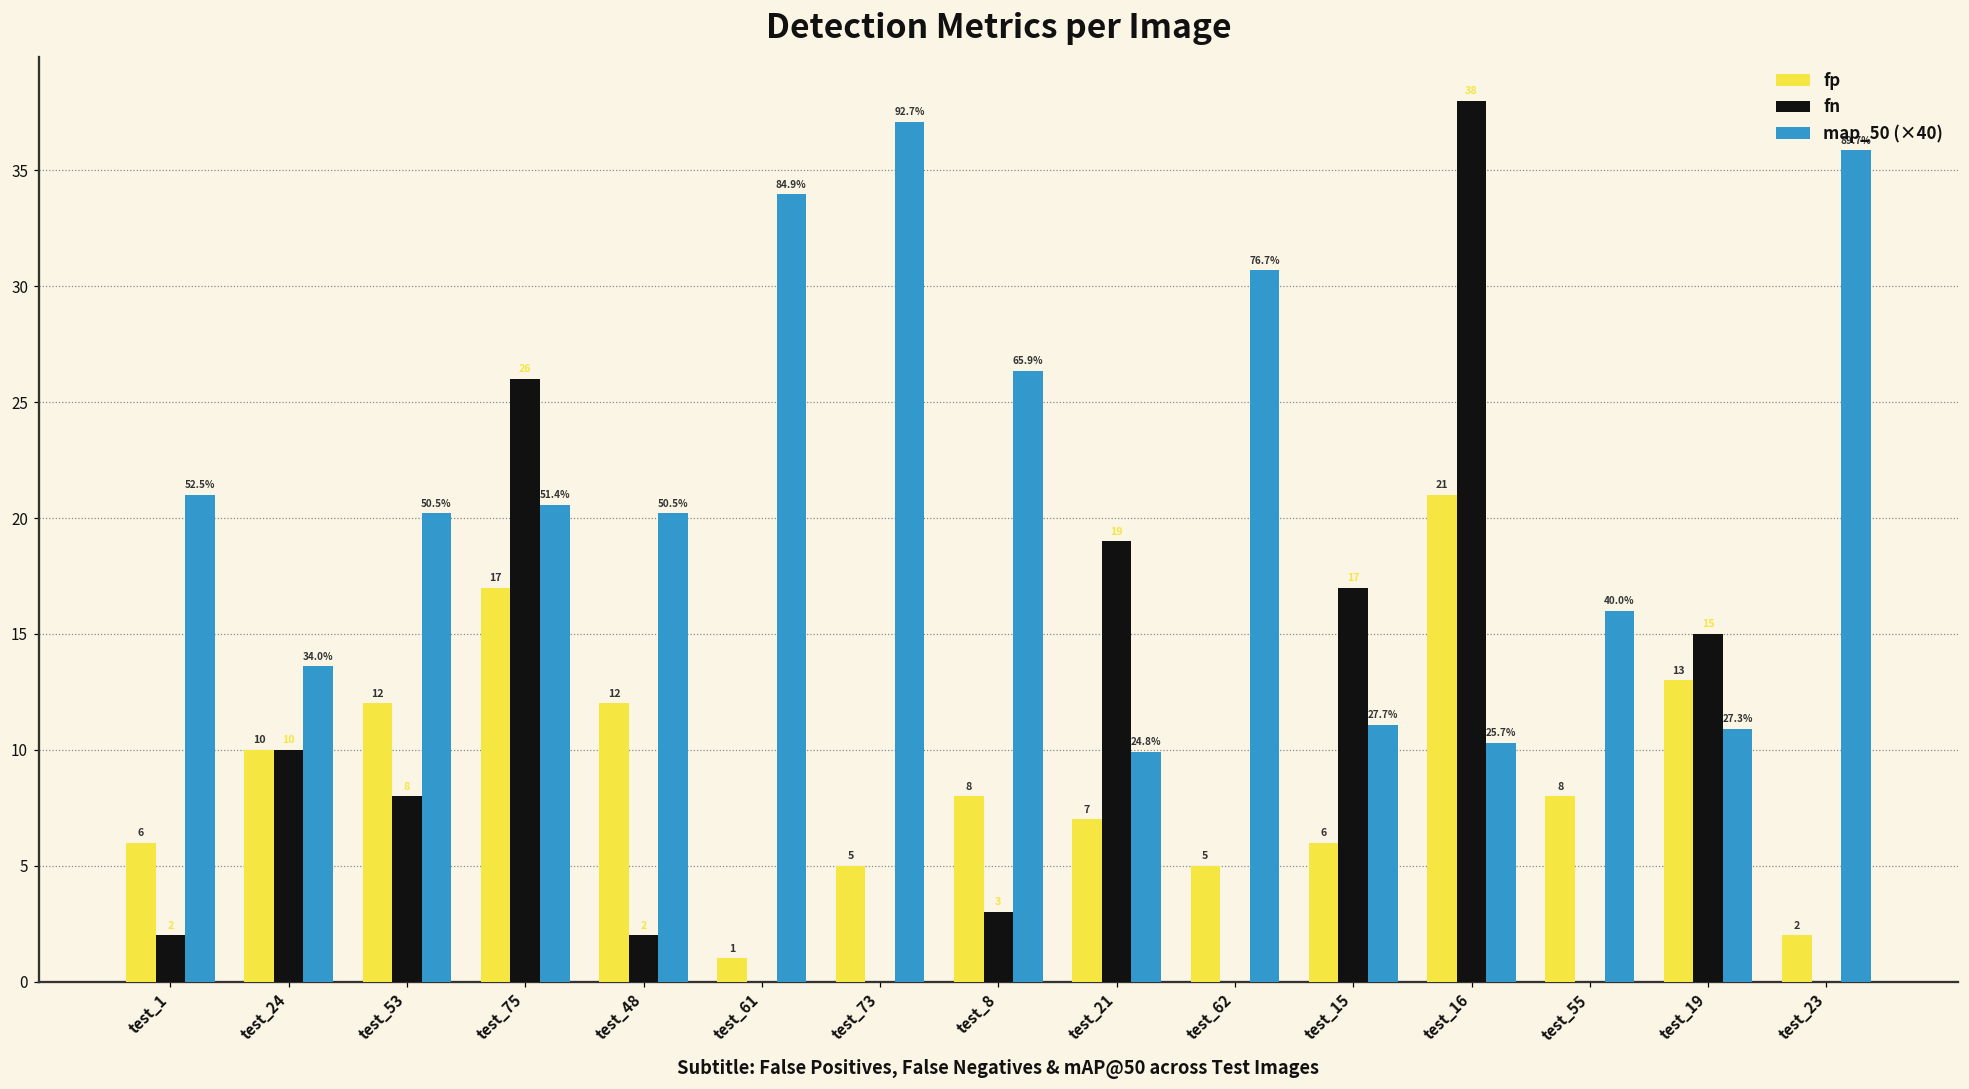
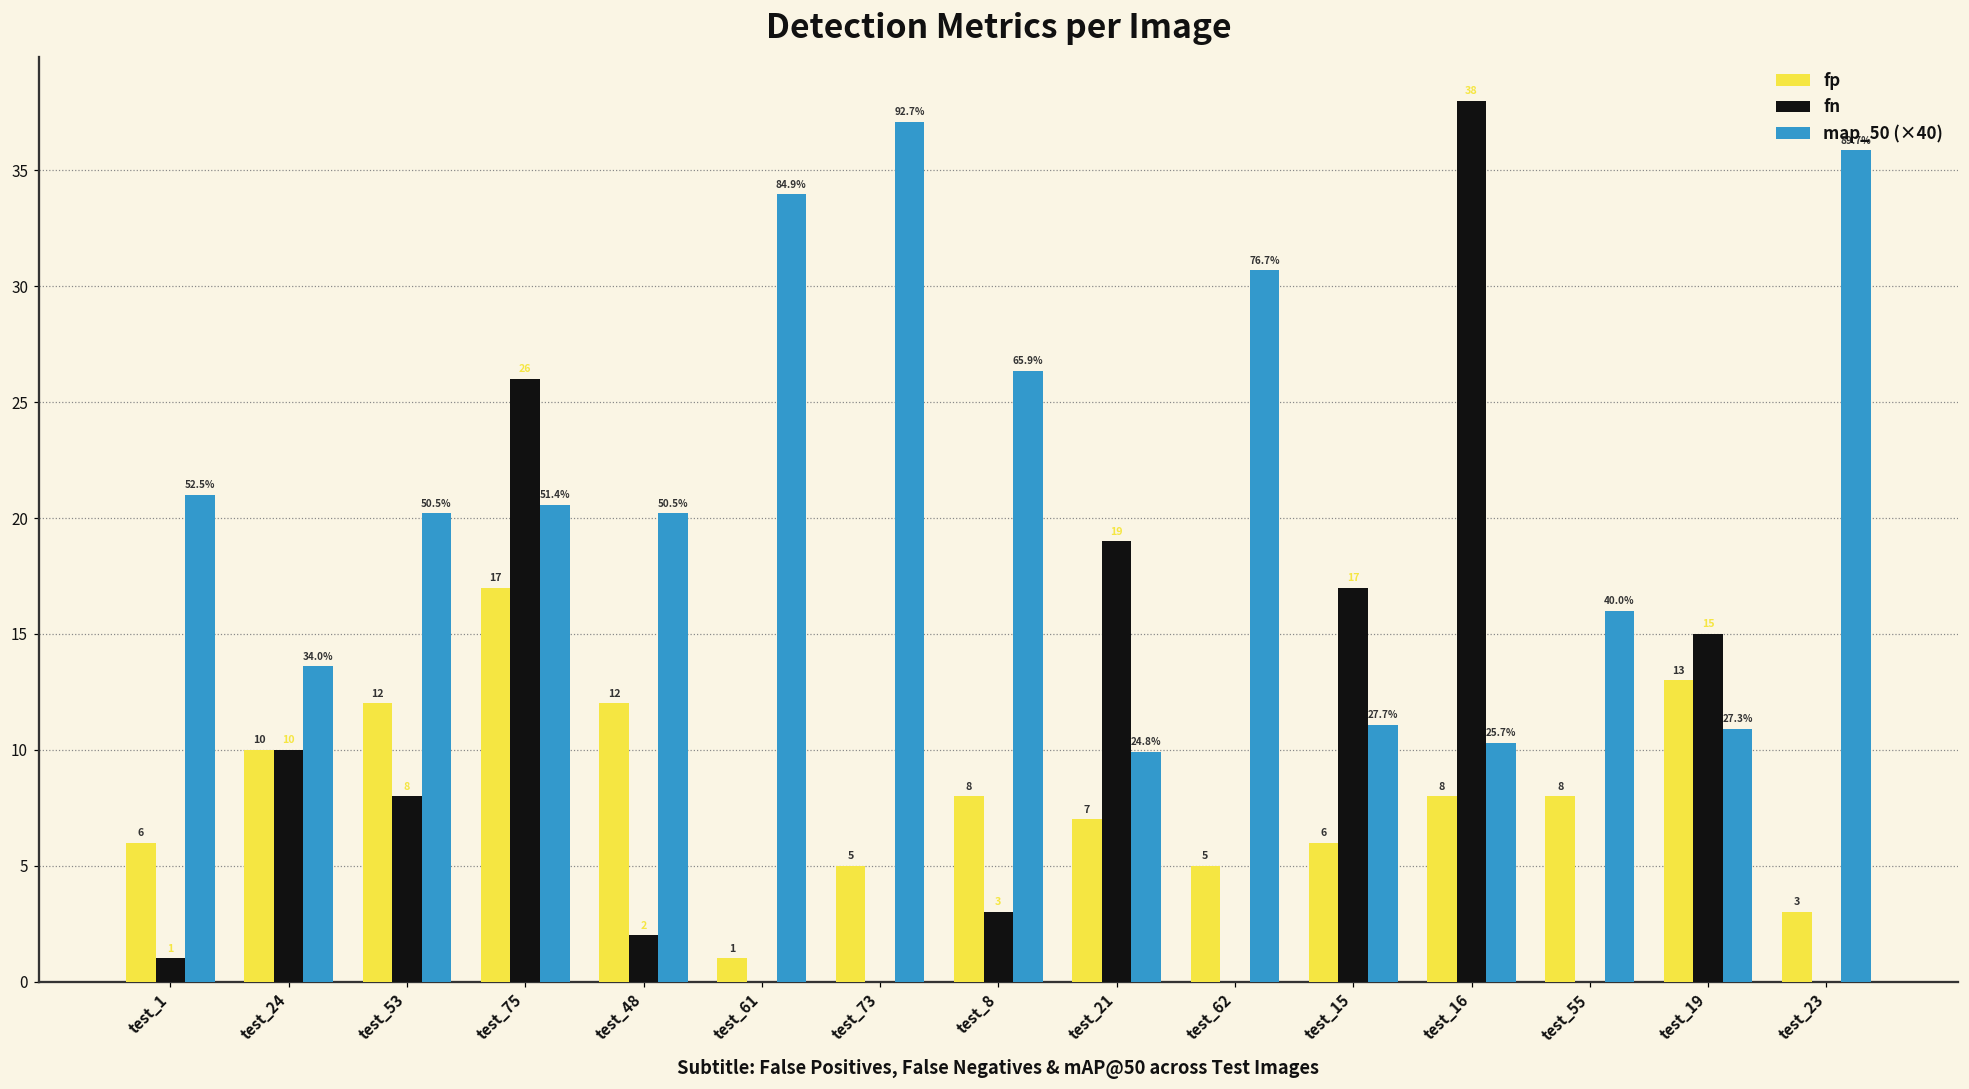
fn, test_1: 2 -> 1
fp, test_16: 21 -> 8
fp, test_23: 2 -> 3
